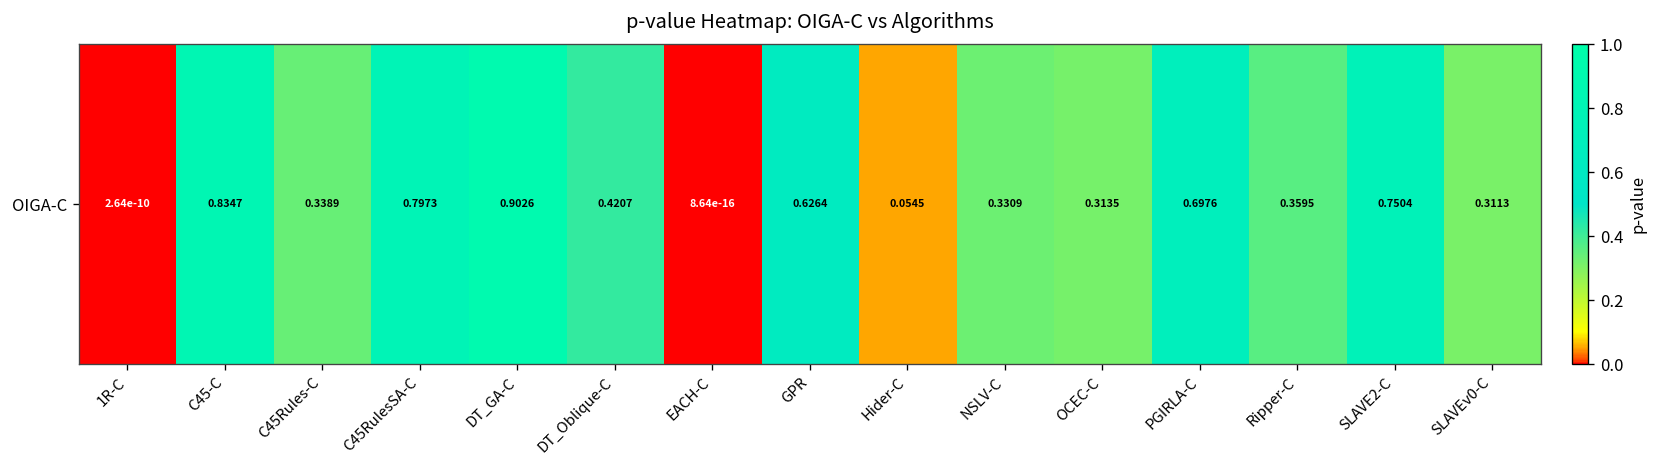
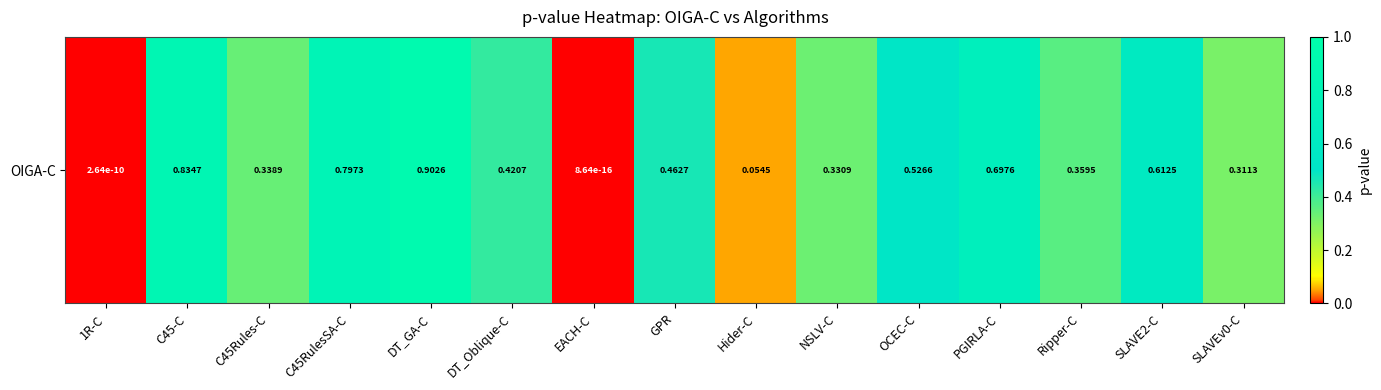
OIGA-C, GPR: 0.6264 -> 0.4627
OIGA-C, OCEC-C: 0.3135 -> 0.5266
OIGA-C, SLAVE2-C: 0.7504 -> 0.6125
